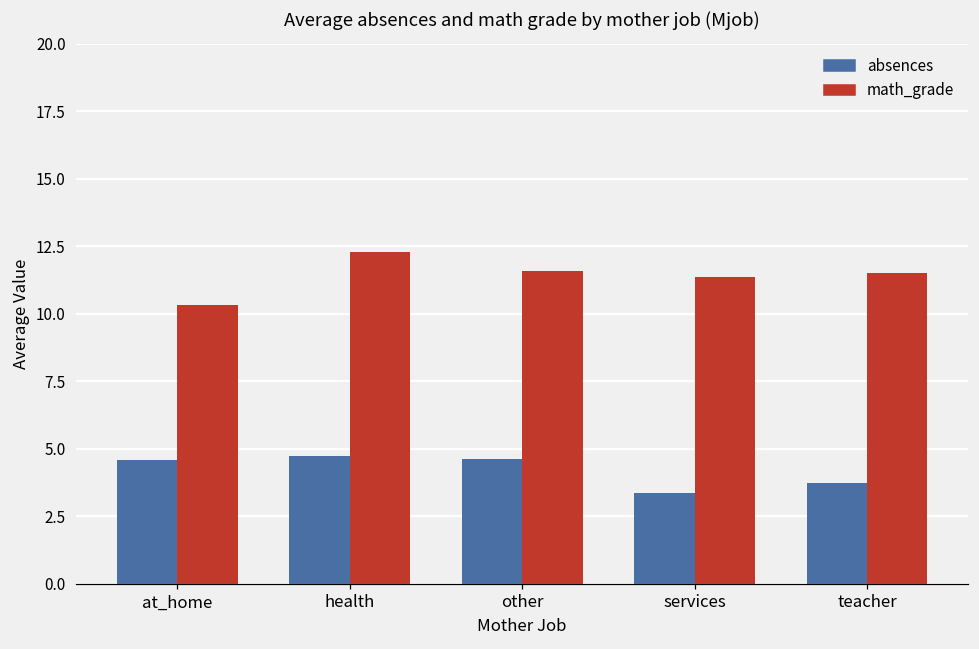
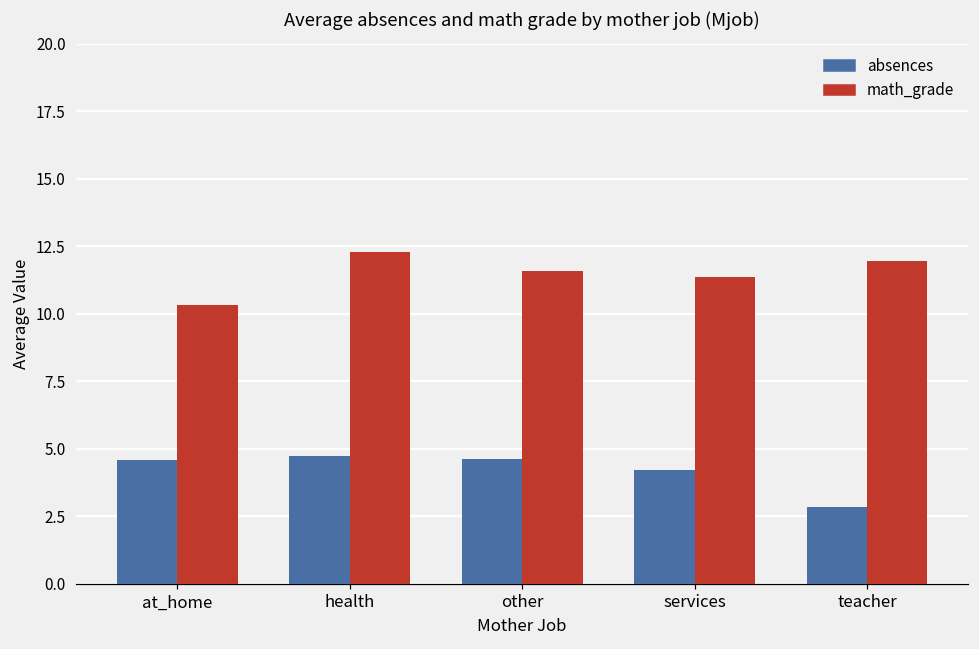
absences, services: 3.4 -> 4.2
absences, teacher: 3.7 -> 2.9
math_grade, teacher: 11.5 -> 12.0
